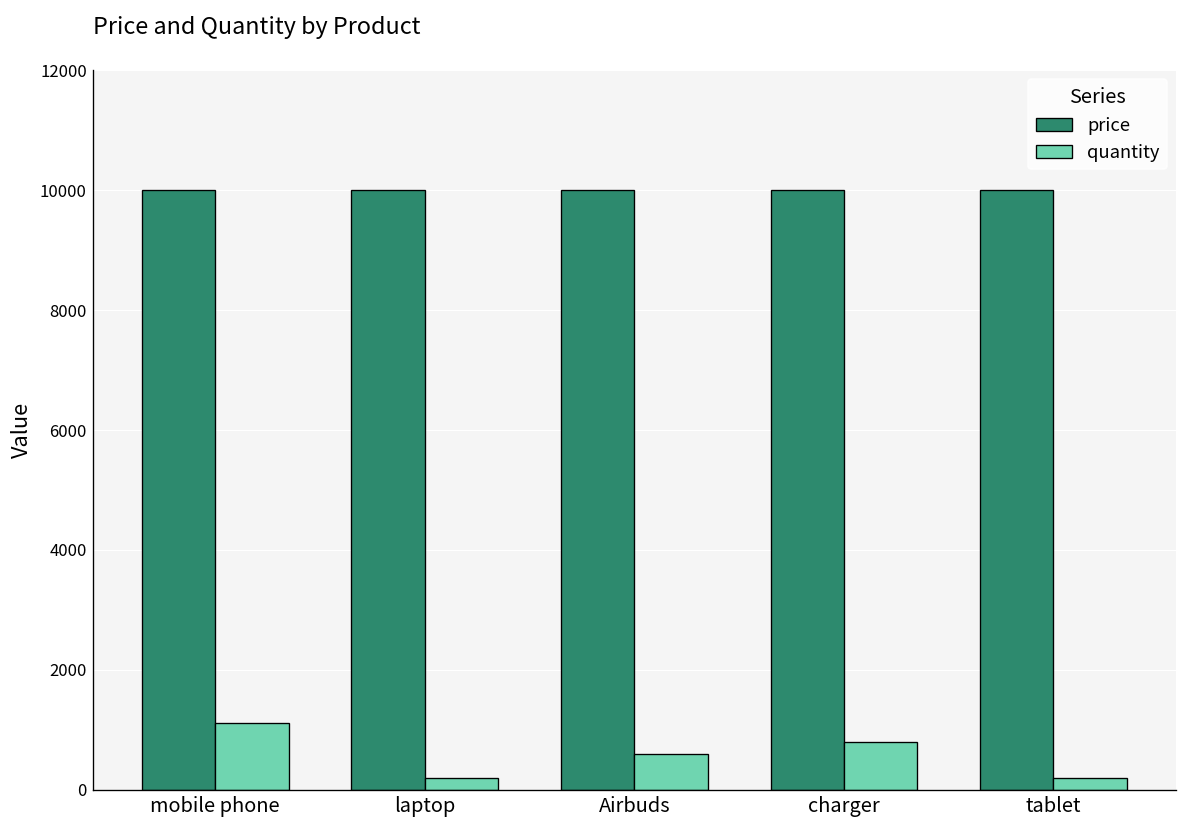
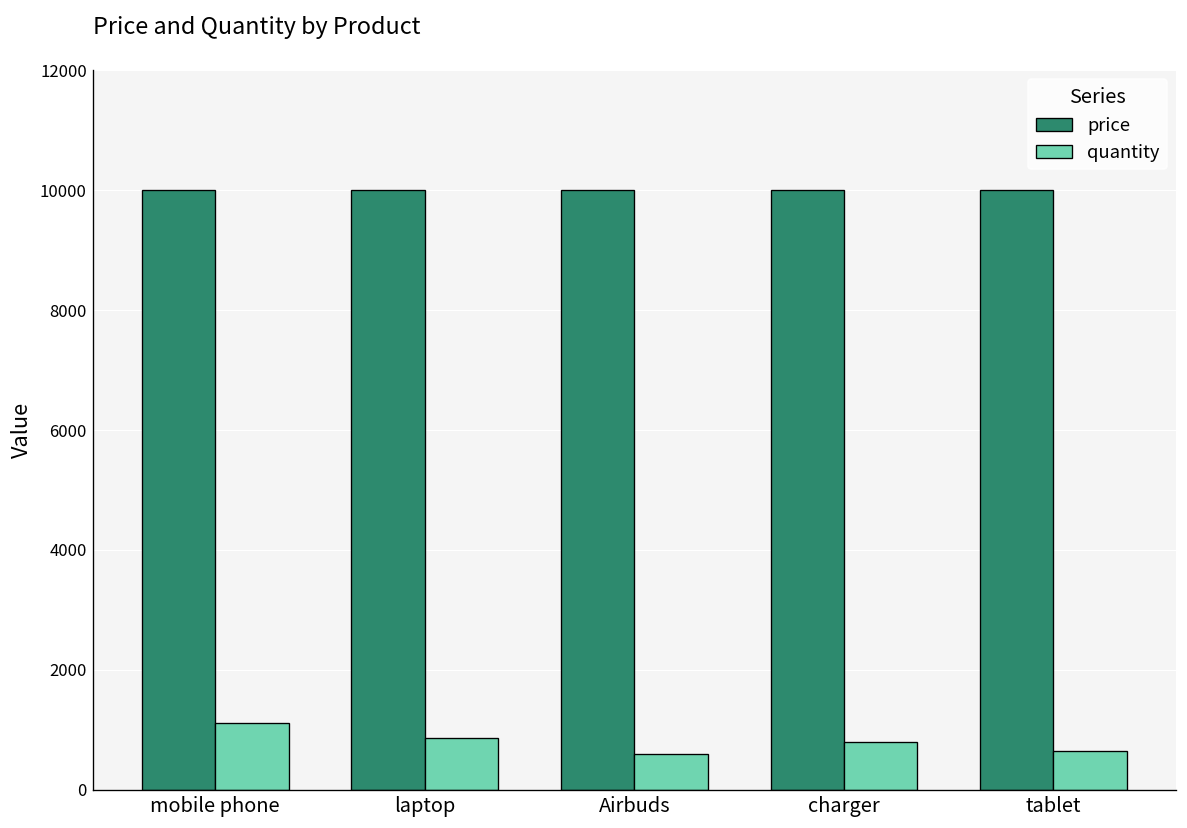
quantity, laptop: 200 -> 900
quantity, tablet: 200 -> 700
